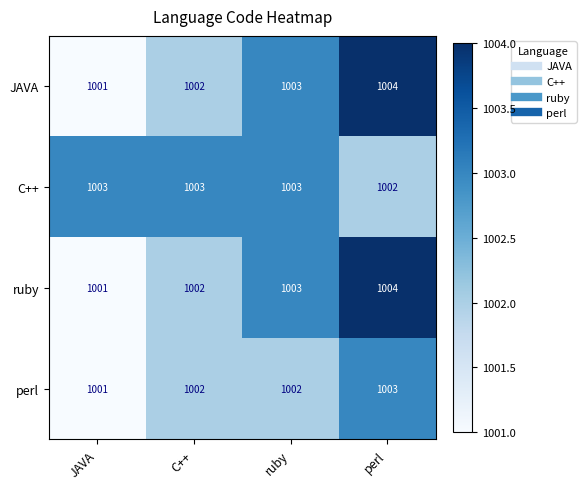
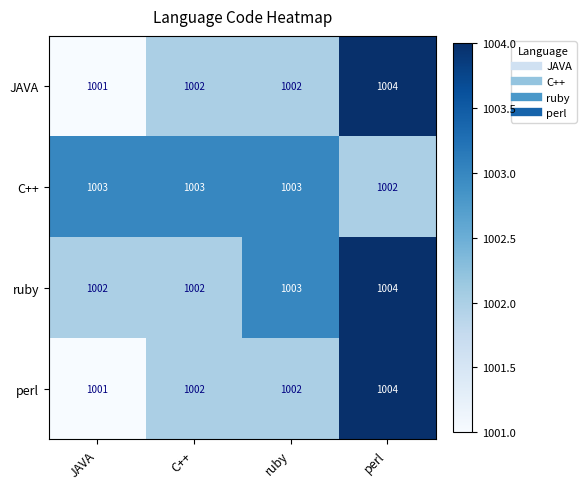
JAVA, ruby: 1003 -> 1002
ruby, JAVA: 1001 -> 1002
perl, perl: 1003 -> 1004
